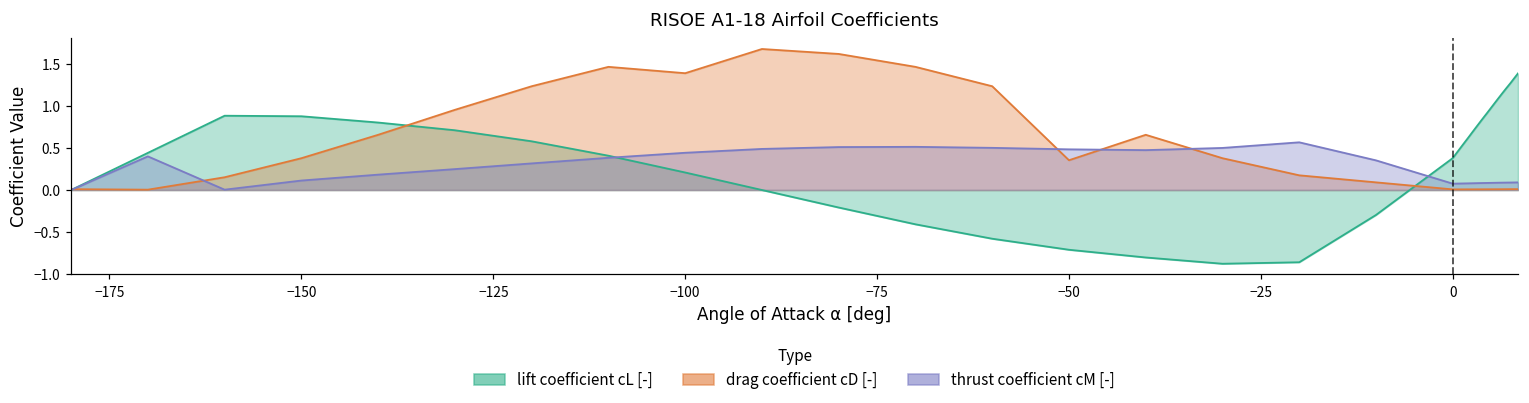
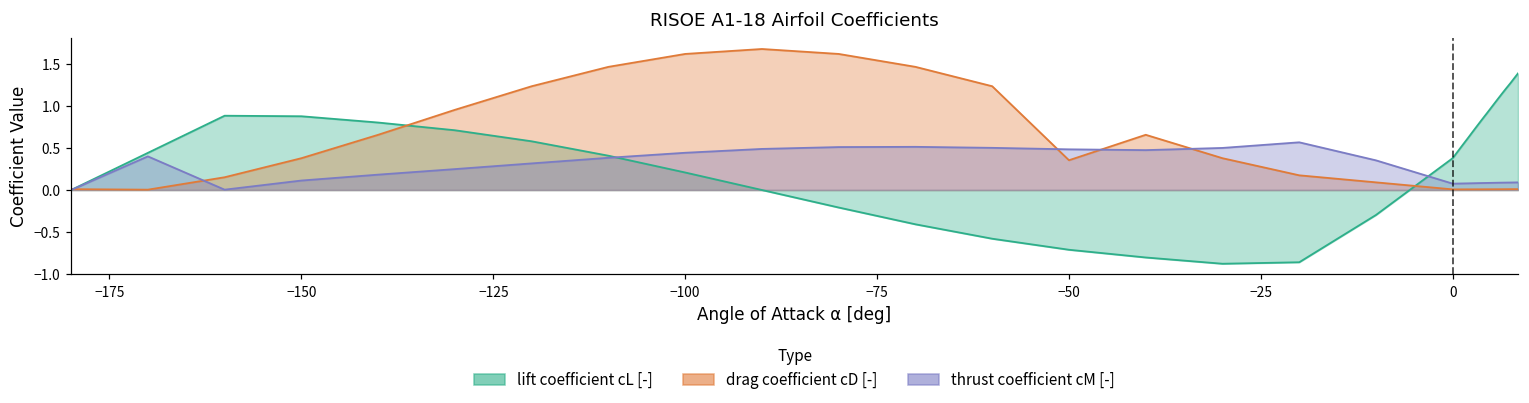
drag coefficient cD [-], −100: 1.4 -> 1.6
